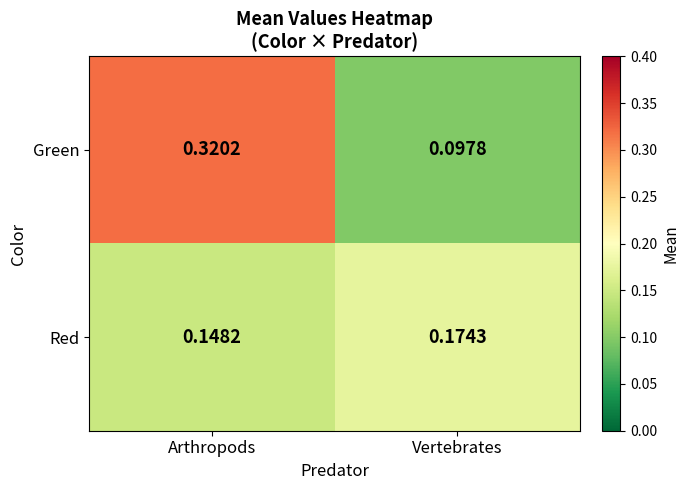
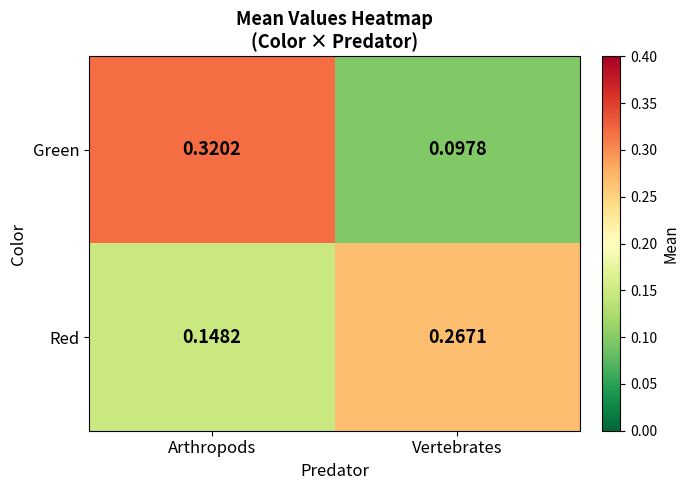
Red, Vertebrates: 0.1743 -> 0.2671
